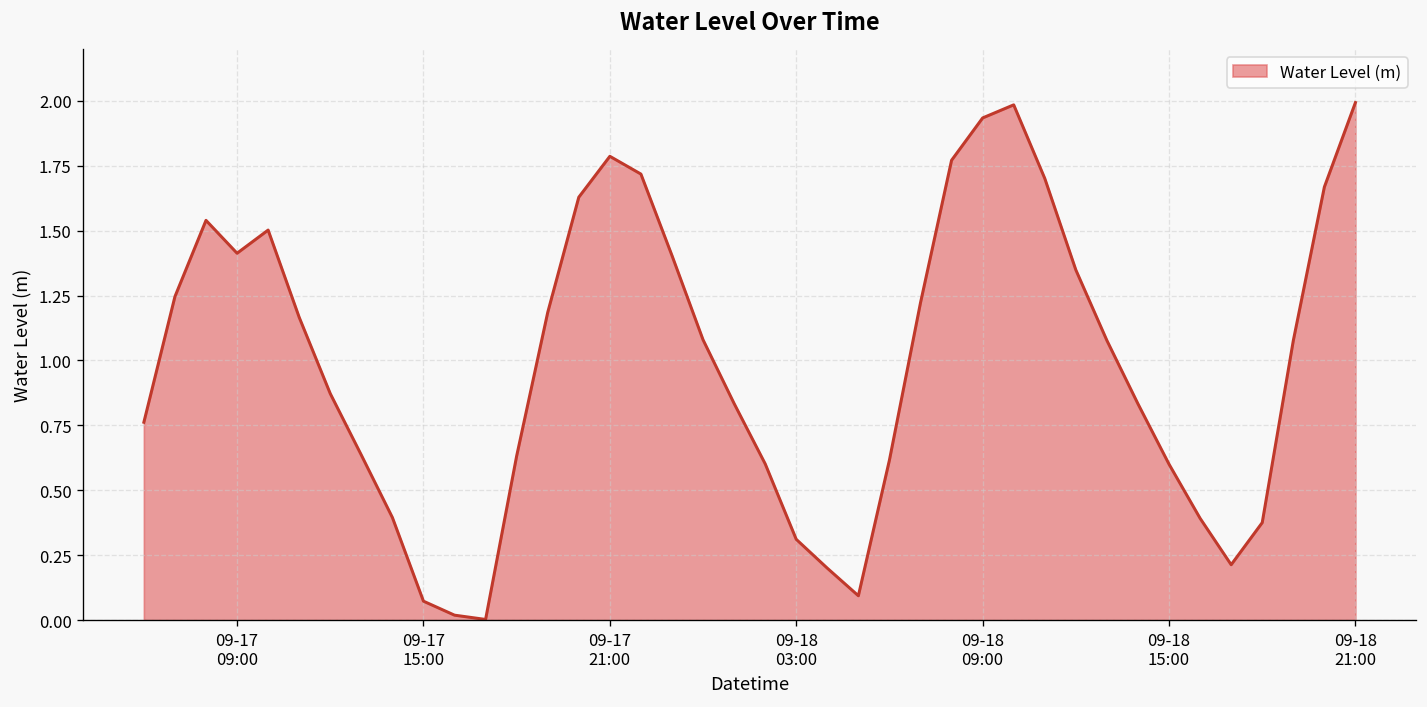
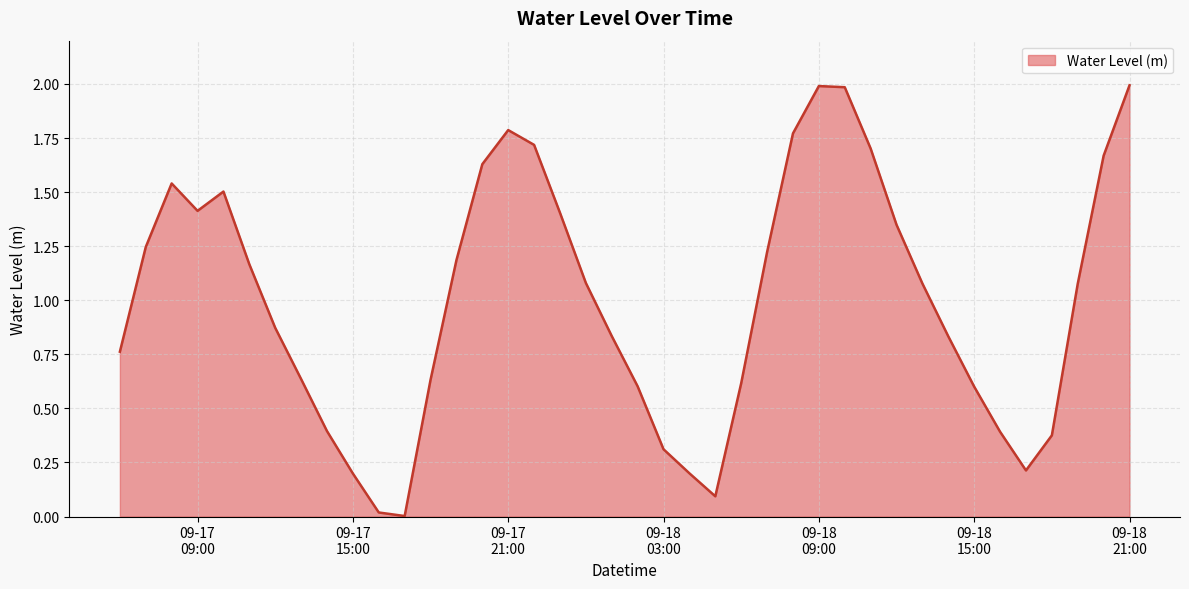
09-17 15:00: 0.07 -> 0.20
09-18 09:00: 1.93 -> 1.99
